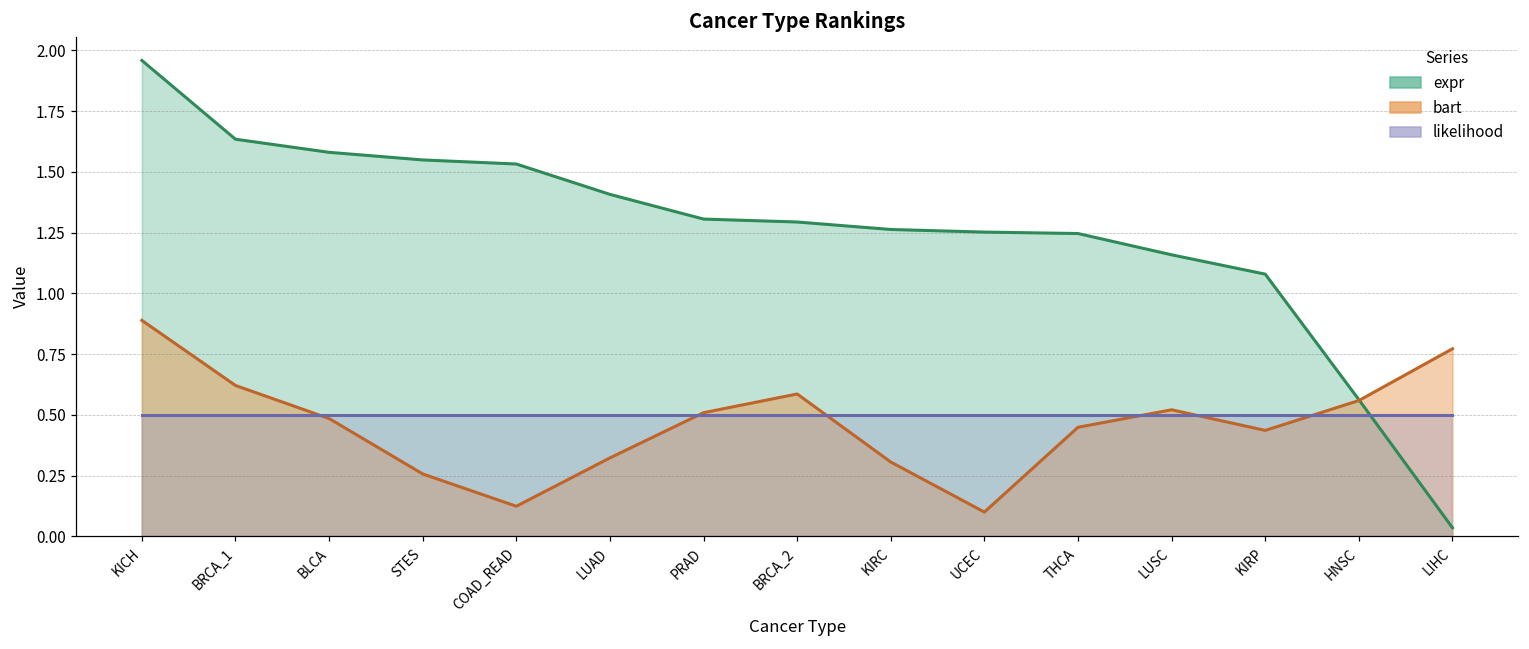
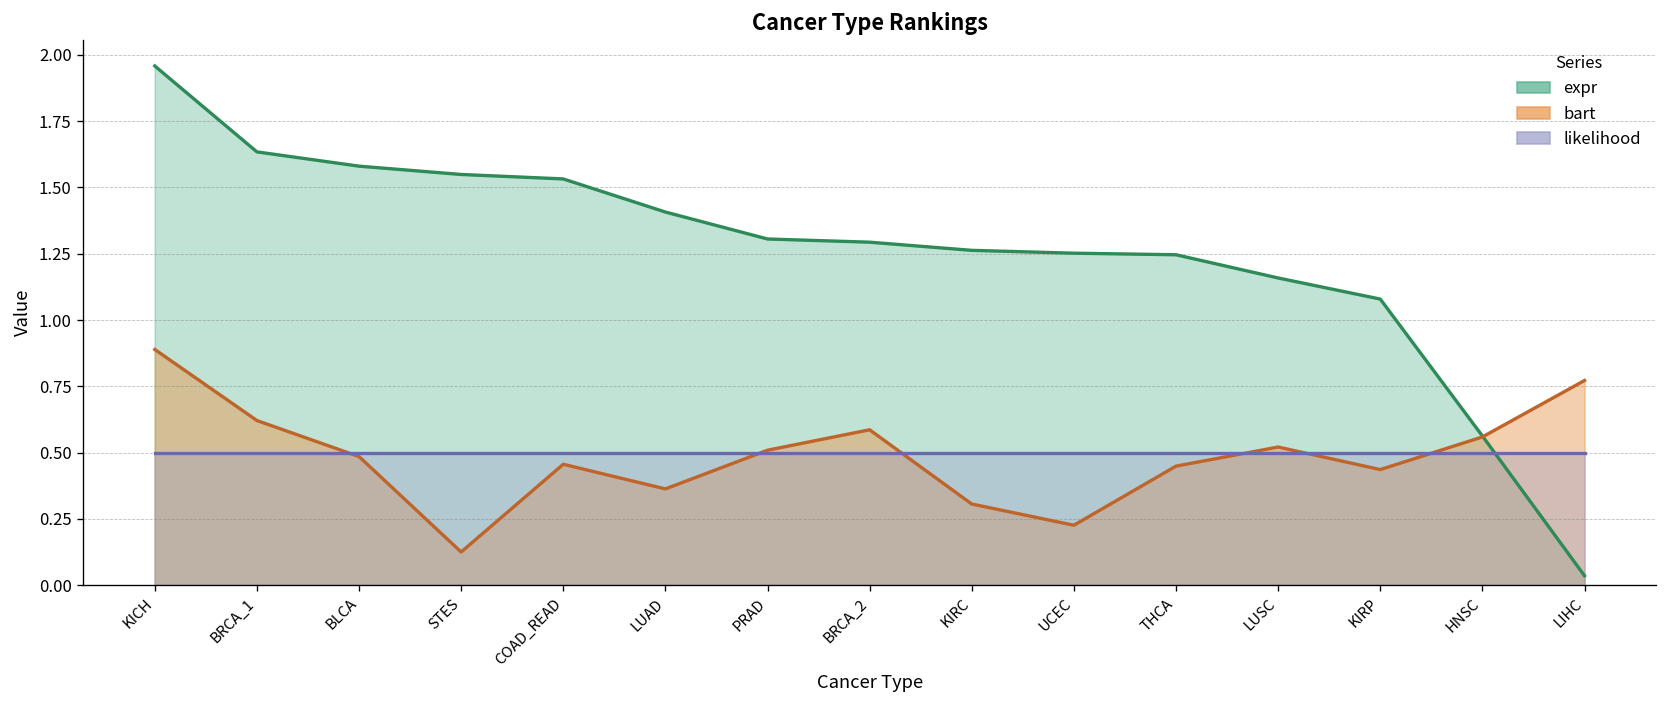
bart, STES: 0.26 -> 0.13
bart, COAD_READ: 0.12 -> 0.46
bart, LUAD: 0.32 -> 0.36
bart, UCEC: 0.10 -> 0.23
